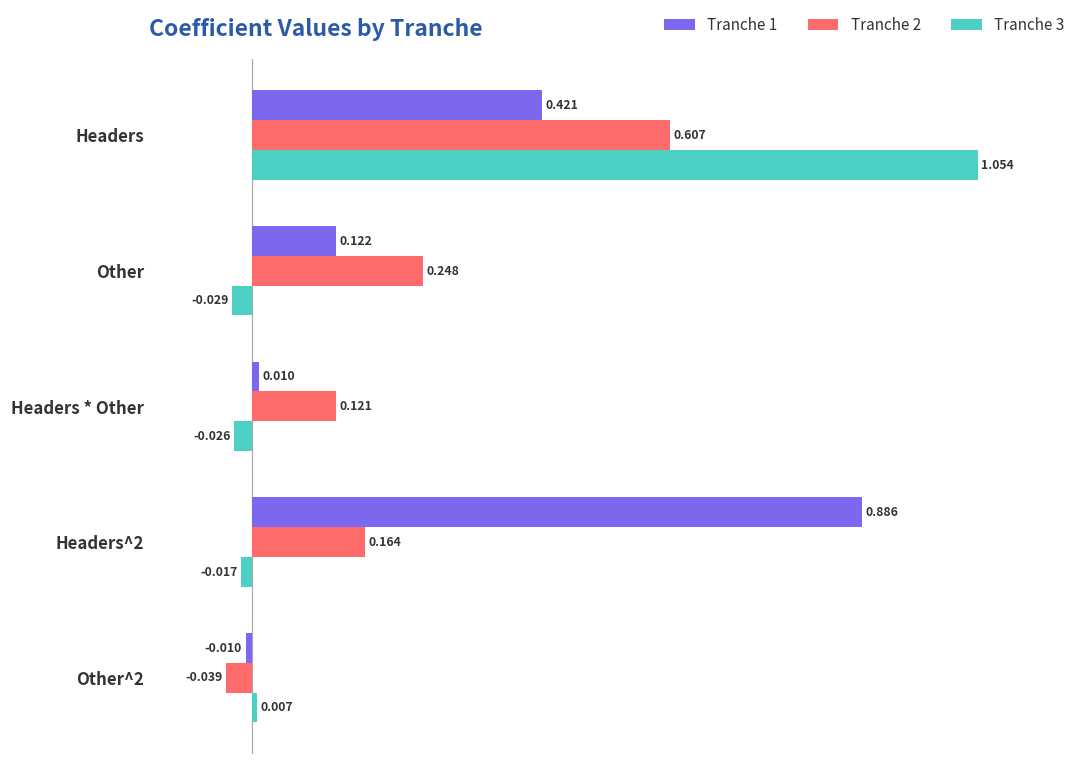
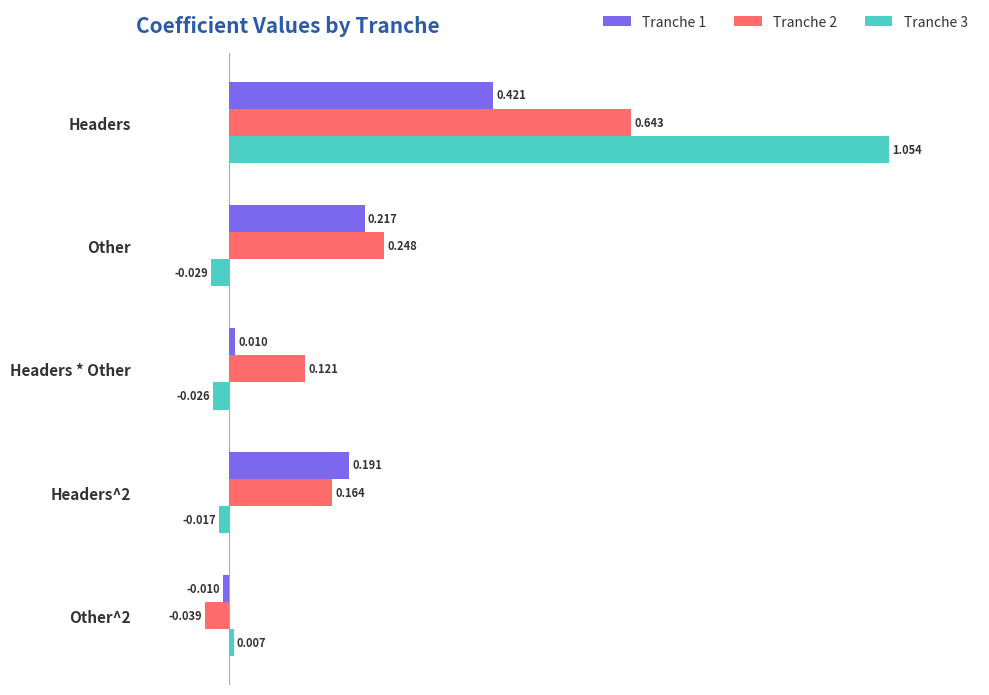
Tranche 2, Headers: 0.607 -> 0.643
Tranche 1, Other: 0.122 -> 0.217
Tranche 1, Headers^2: 0.886 -> 0.191
